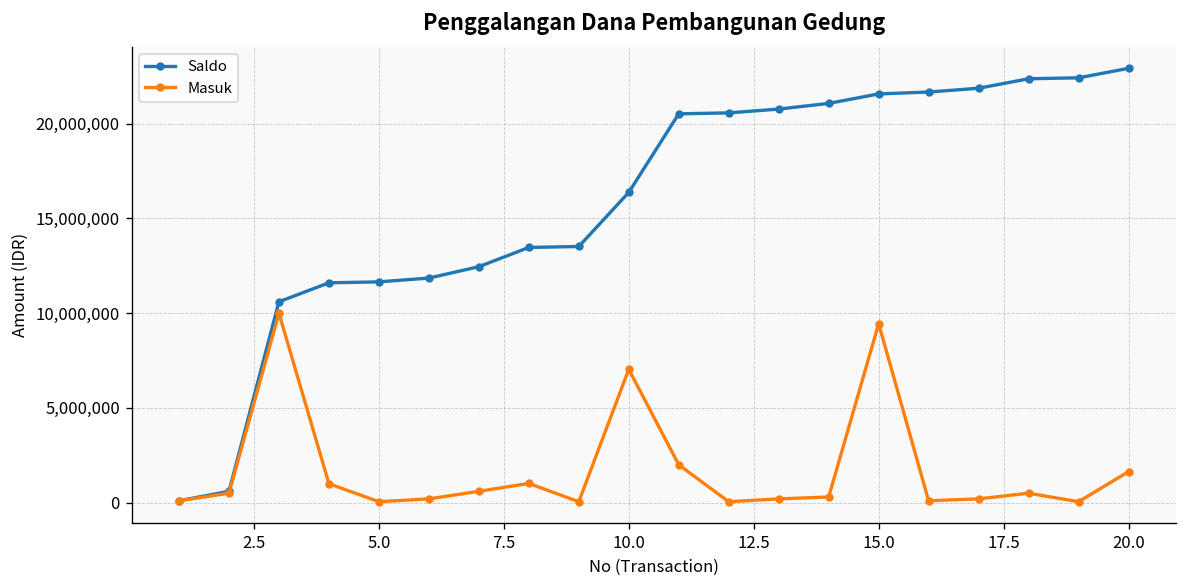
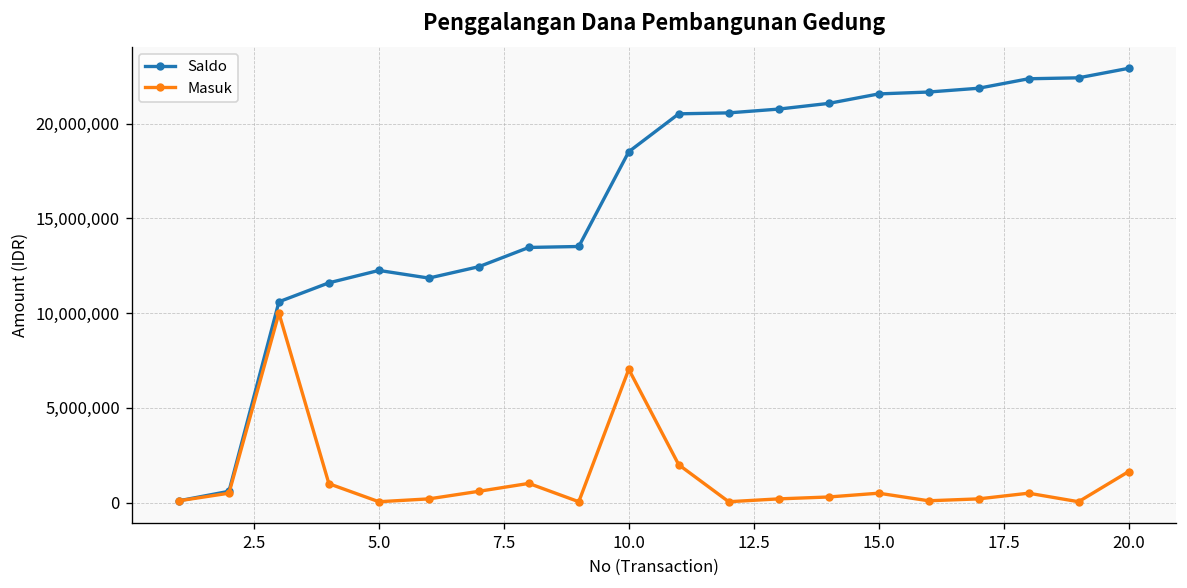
Saldo, 5.0: 11,700,000 -> 12,300,000
Saldo, 10.0: 16,400,000 -> 18,500,000
Masuk, 15.0: 9,400,000 -> 500,000
